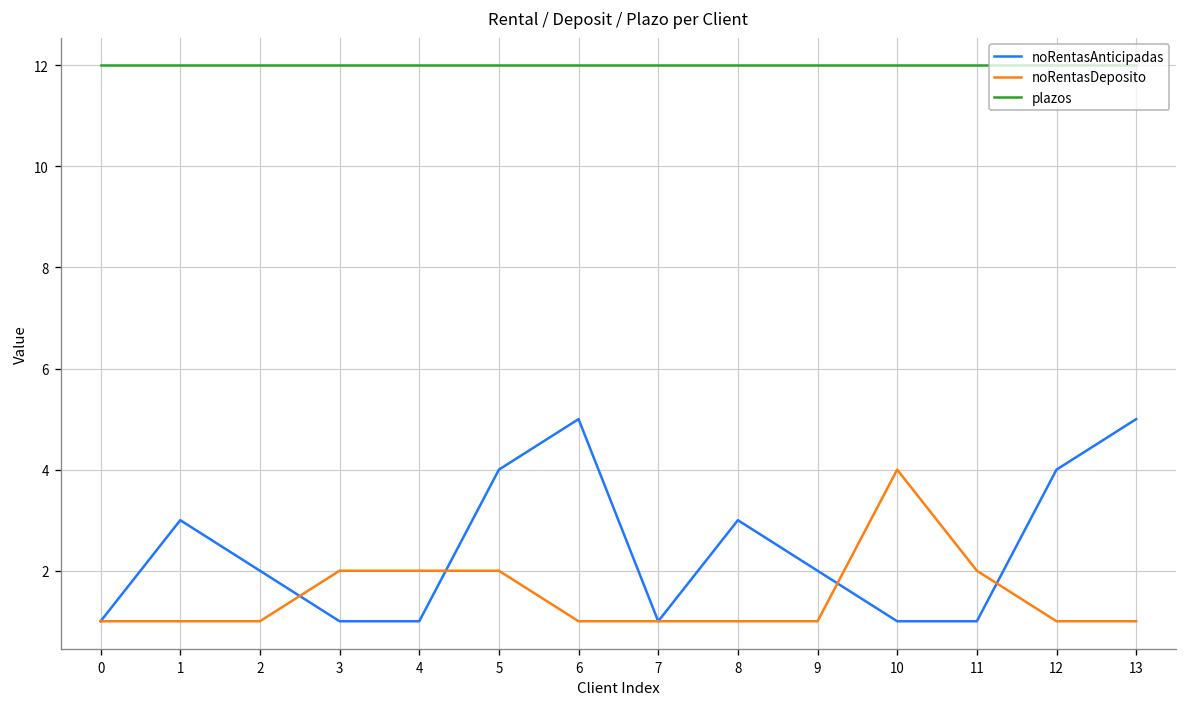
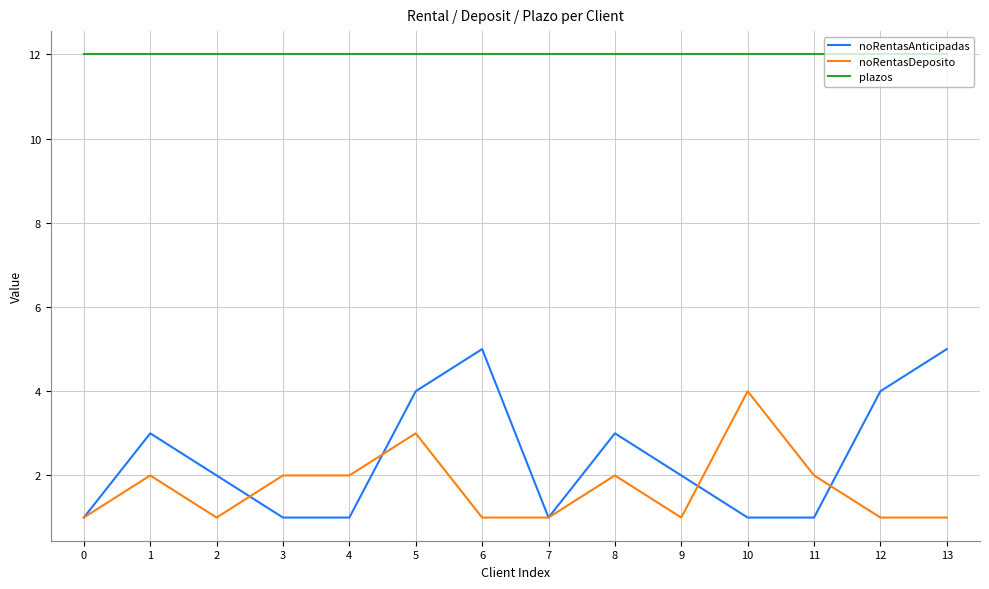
noRentasDeposito, 1: 1 -> 2
noRentasDeposito, 5: 2 -> 3
noRentasDeposito, 8: 1 -> 2
